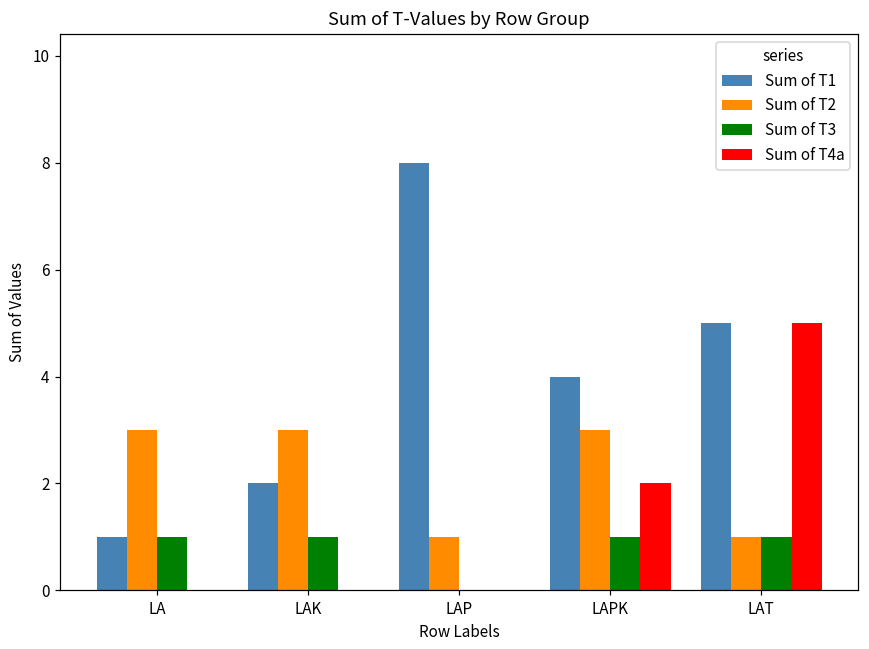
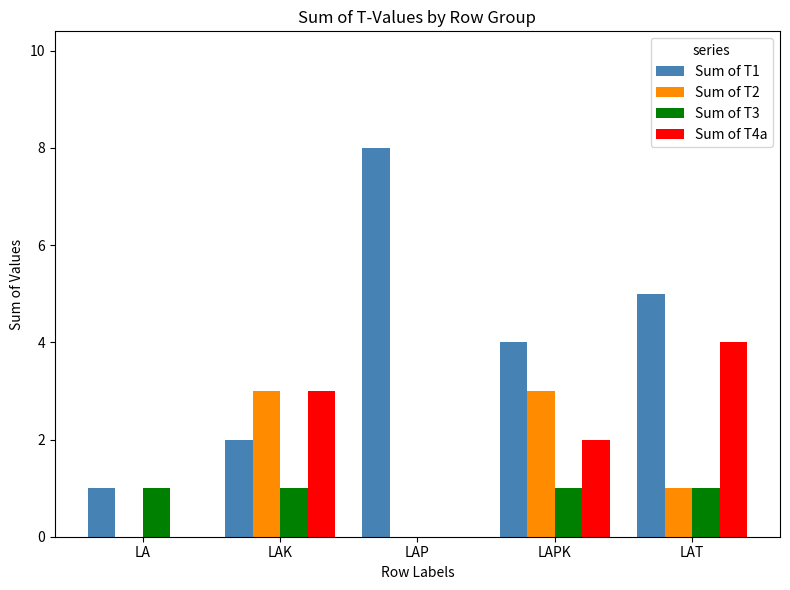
Sum of T2, LA: 3 -> 0
Sum of T4a, LAK: 0 -> 3
Sum of T2, LAP: 1 -> 0
Sum of T4a, LAT: 5 -> 4
